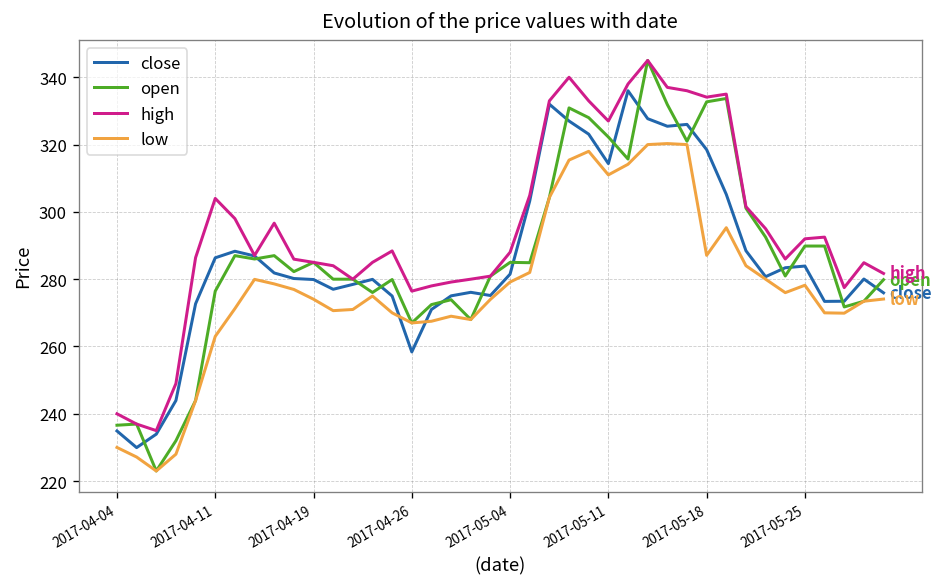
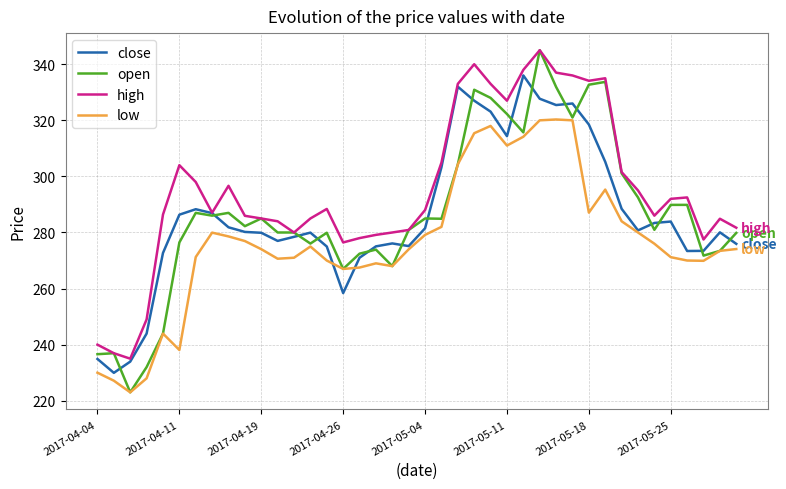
low, 2017-04-11: 263 -> 238
low, 2017-05-25: 278 -> 271
